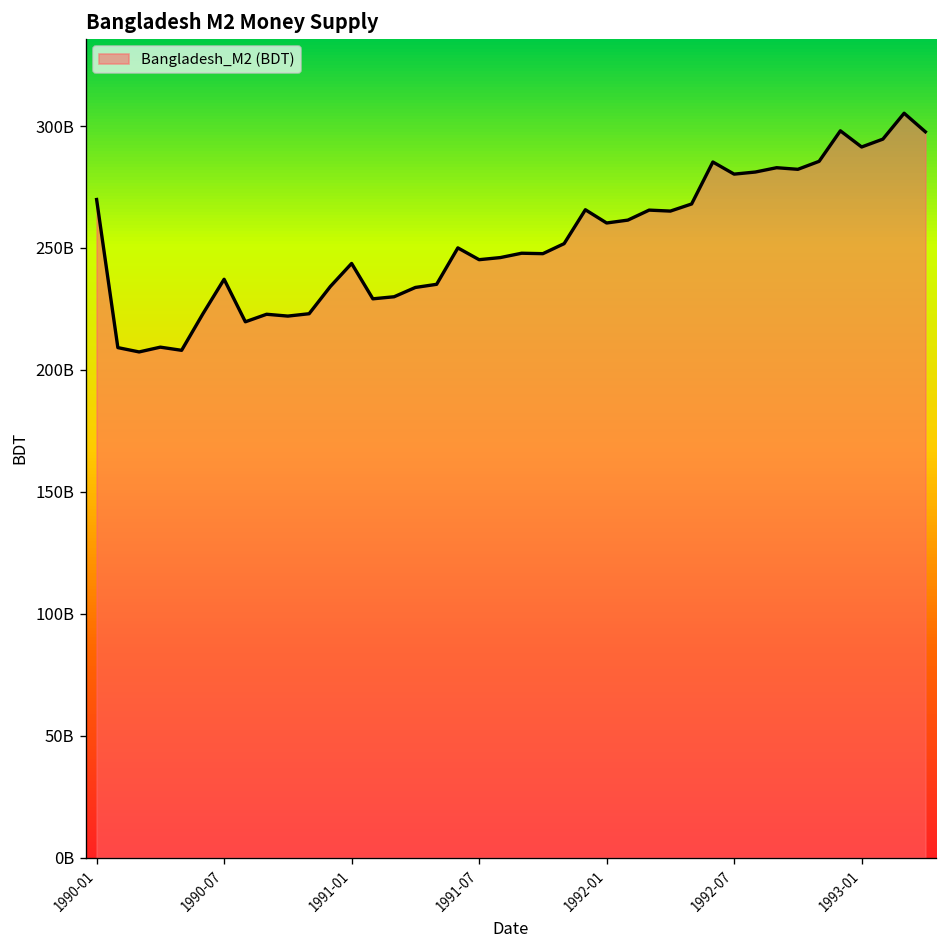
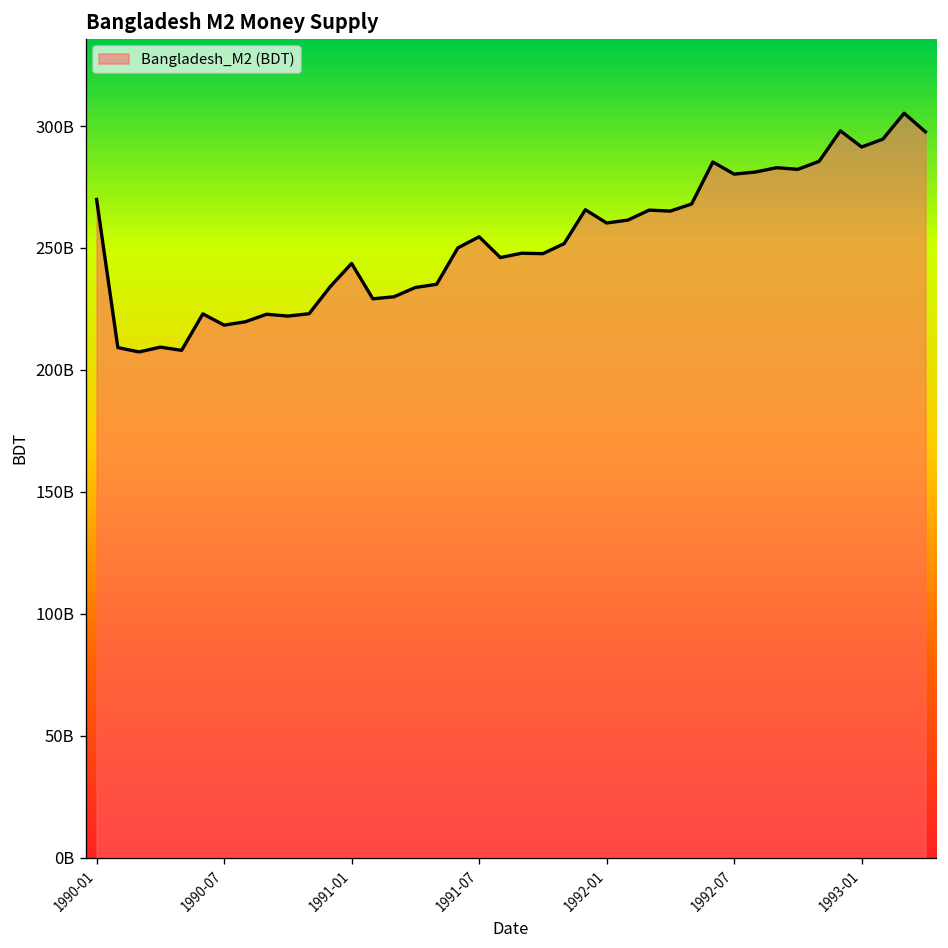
1990-07: 237000000000 -> 218000000000
1991-07: 245000000000 -> 255000000000
